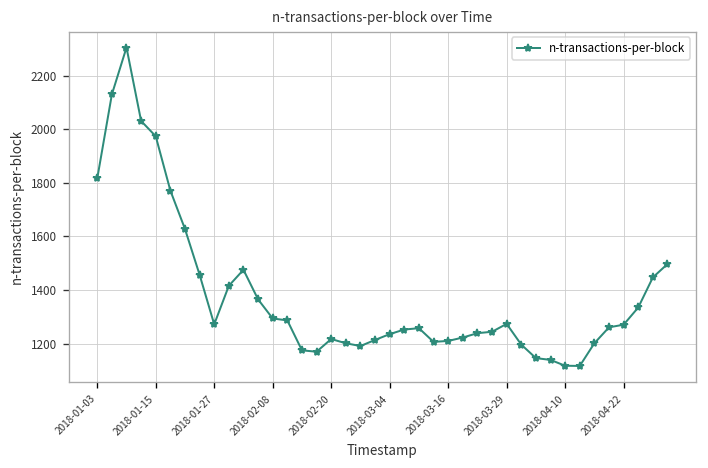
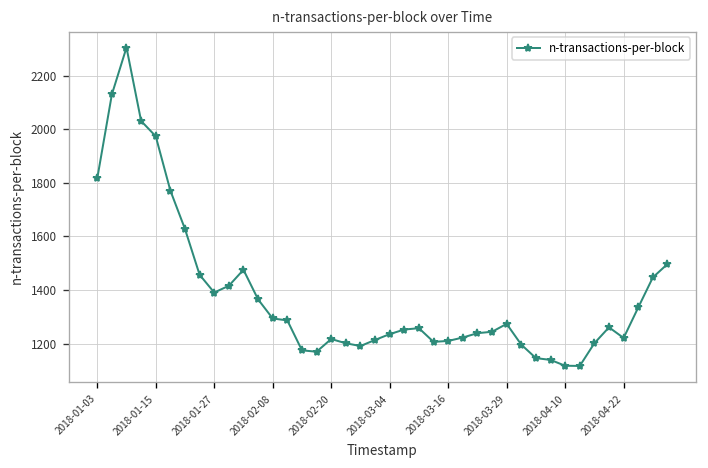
2018-01-27: 1270 -> 1390
2018-04-22: 1270 -> 1220
